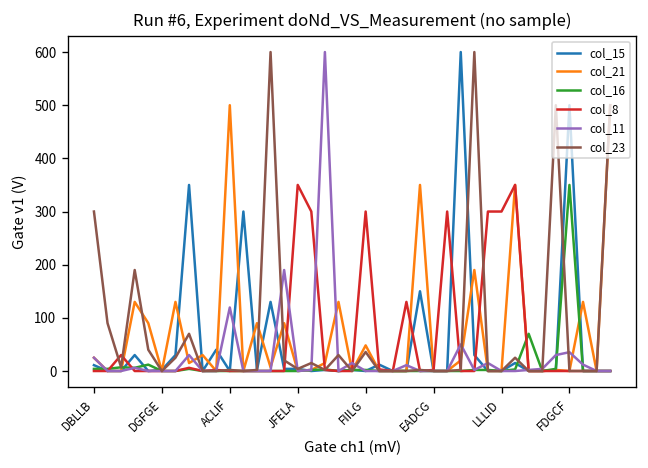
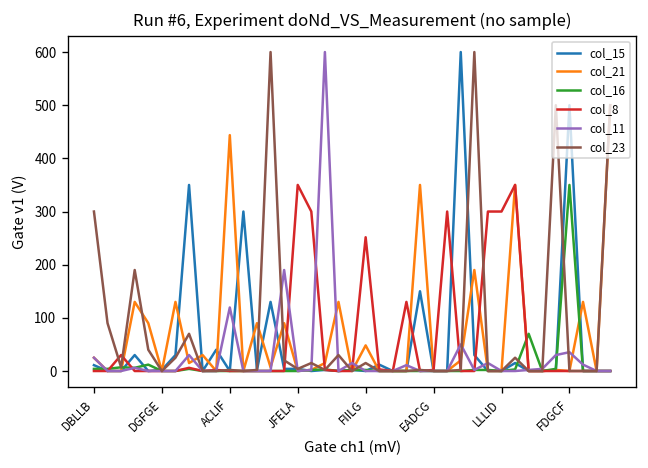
col_21, ACLIF: 500 -> 440
col_8, FIILG: 300 -> 250
col_23, FIILG: 40 -> 20
